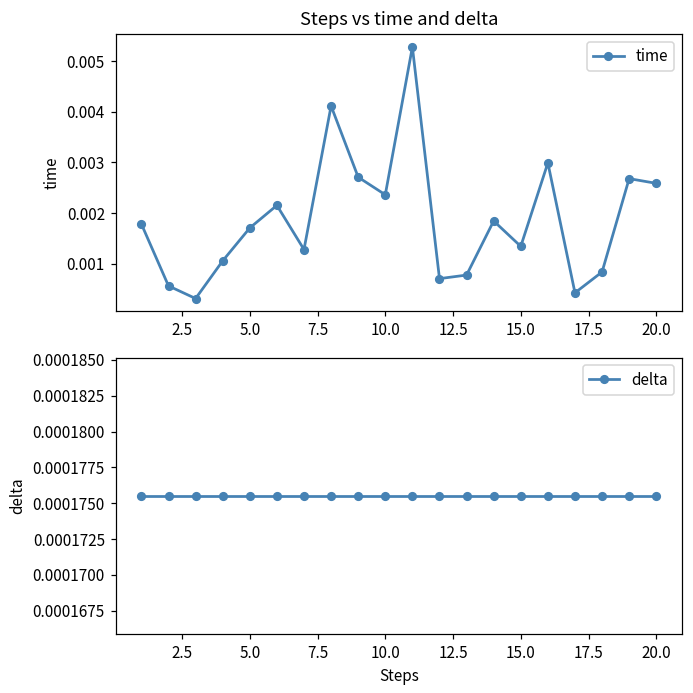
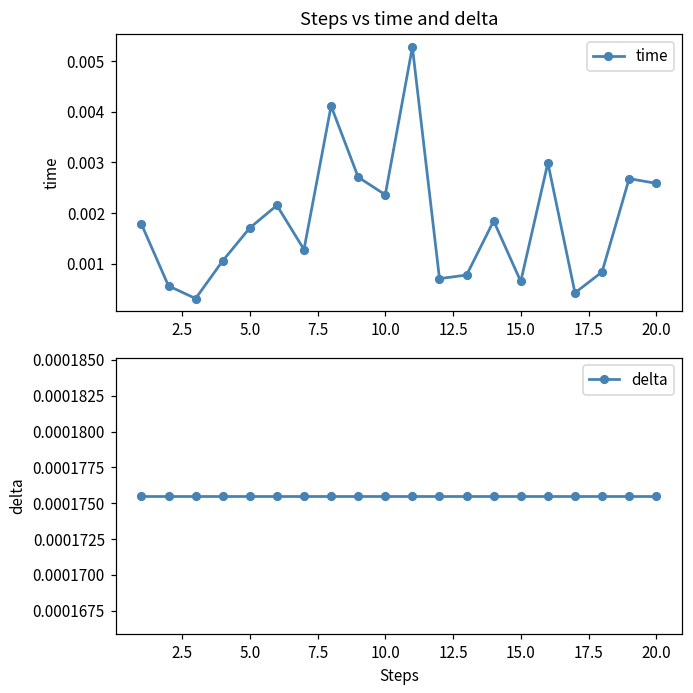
Steps vs time and delta, 15.0: 0.0013 -> 0.0006
